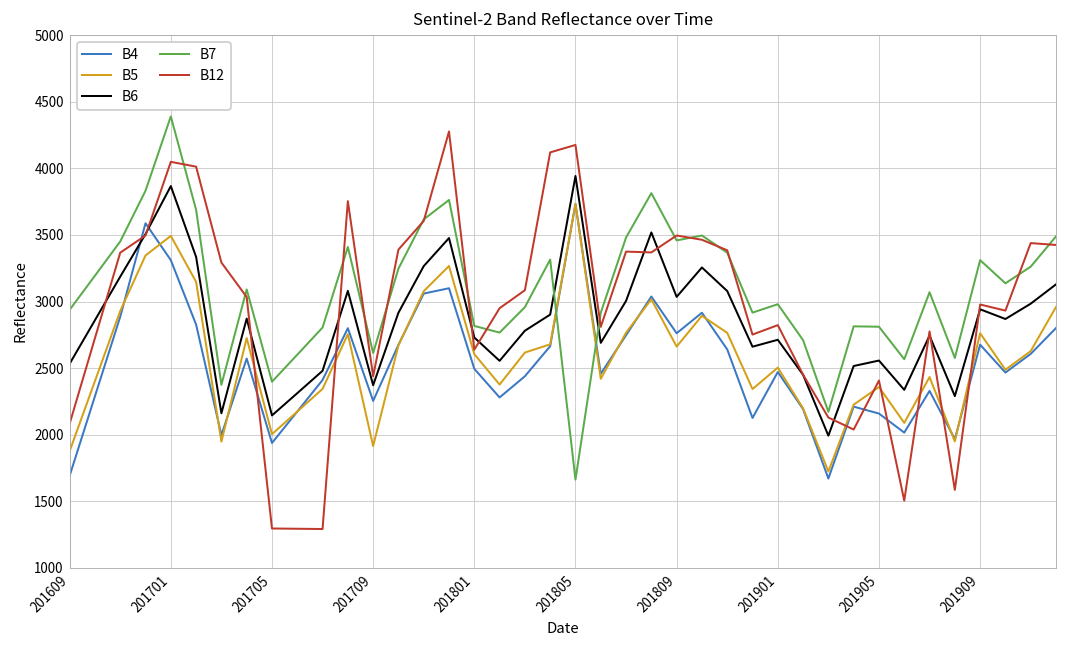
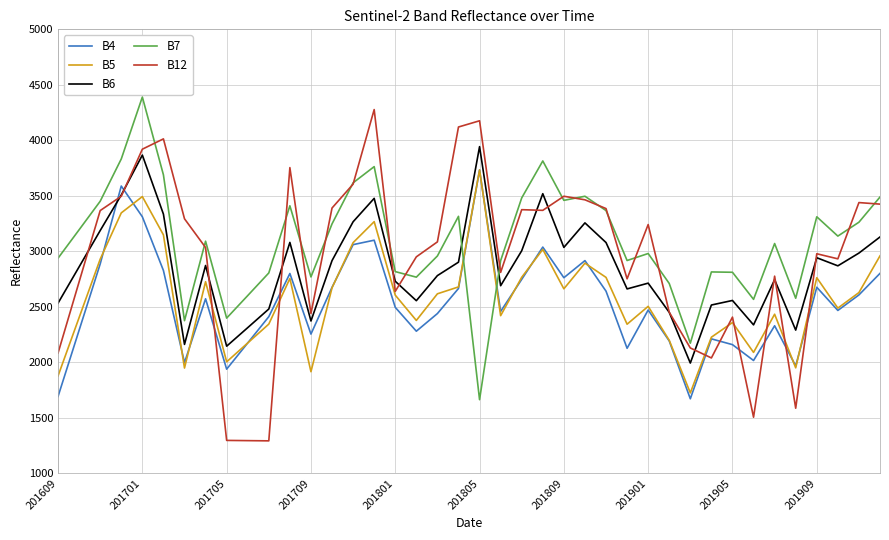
B12, 201701: 4050 -> 3920
B7, 201709: 2610 -> 2770
B12, 201901: 2820 -> 3240
